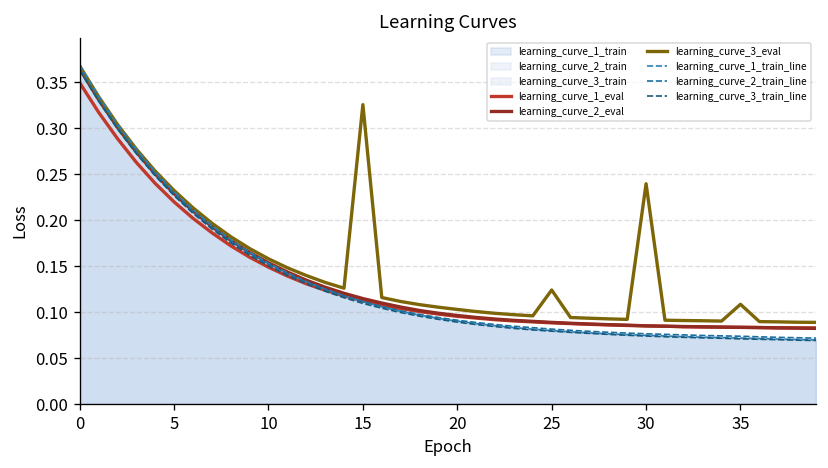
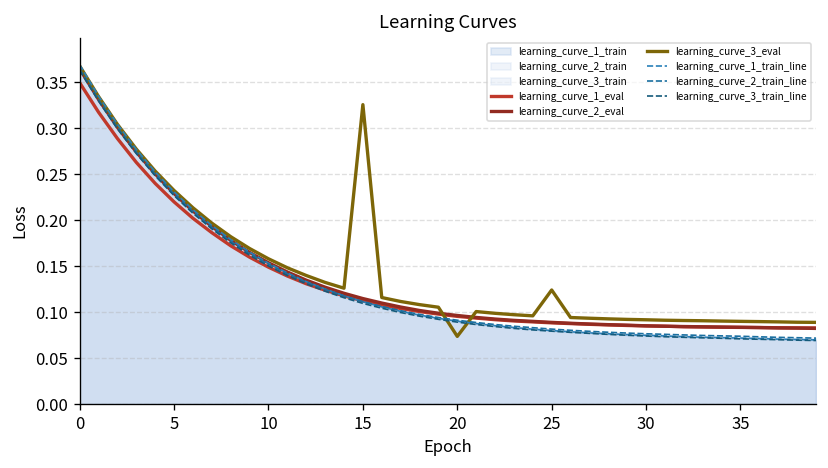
learning_curve_3_eval, 20: 0.10 -> 0.07
learning_curve_3_eval, 30: 0.24 -> 0.09
learning_curve_3_eval, 35: 0.11 -> 0.09
